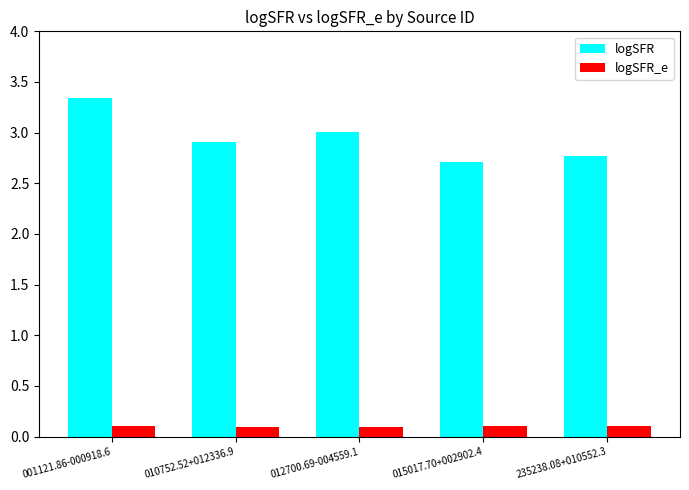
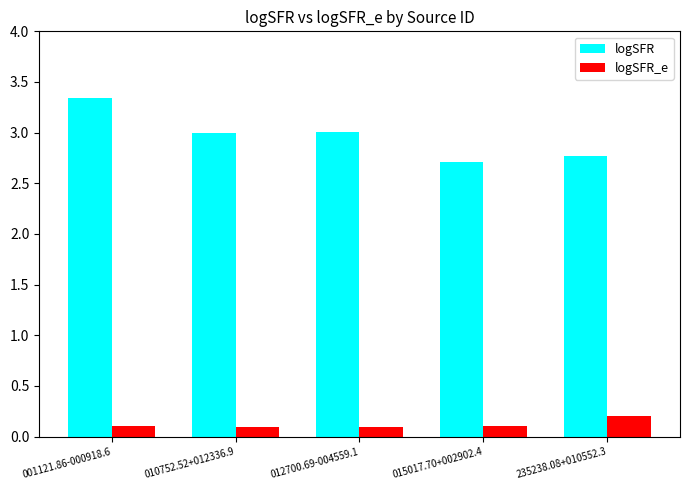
logSFR, 010752.52+012336.9: 2.90 -> 3.00
logSFR_e, 235238.08+010552.3: 0.11 -> 0.21
